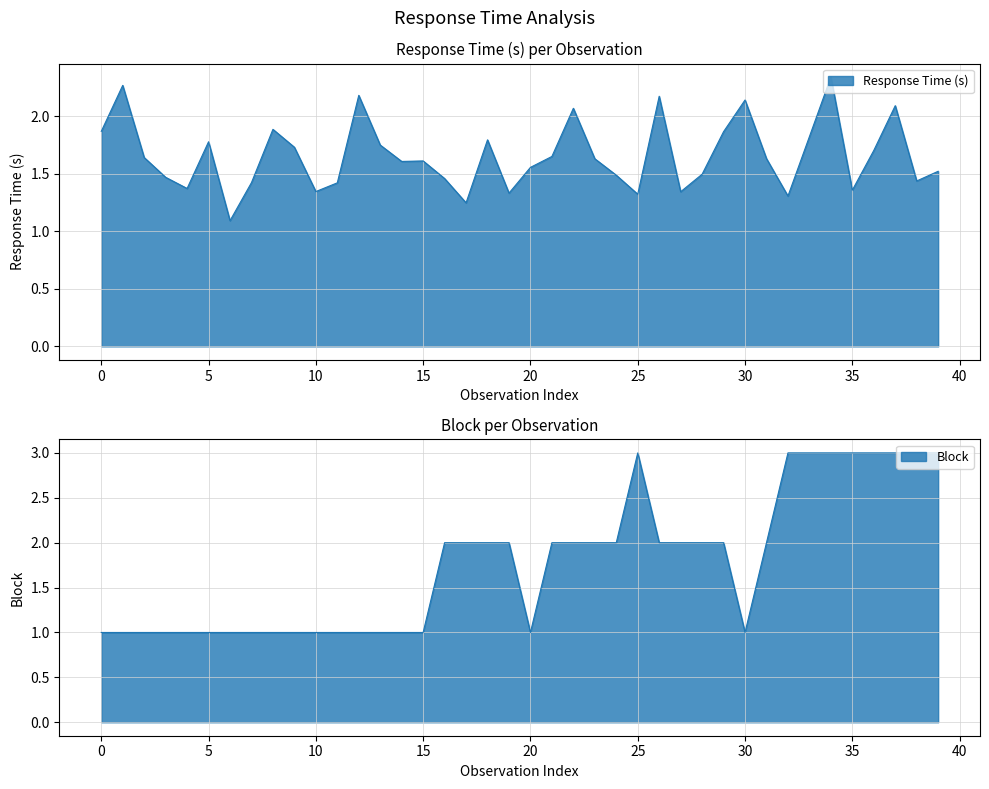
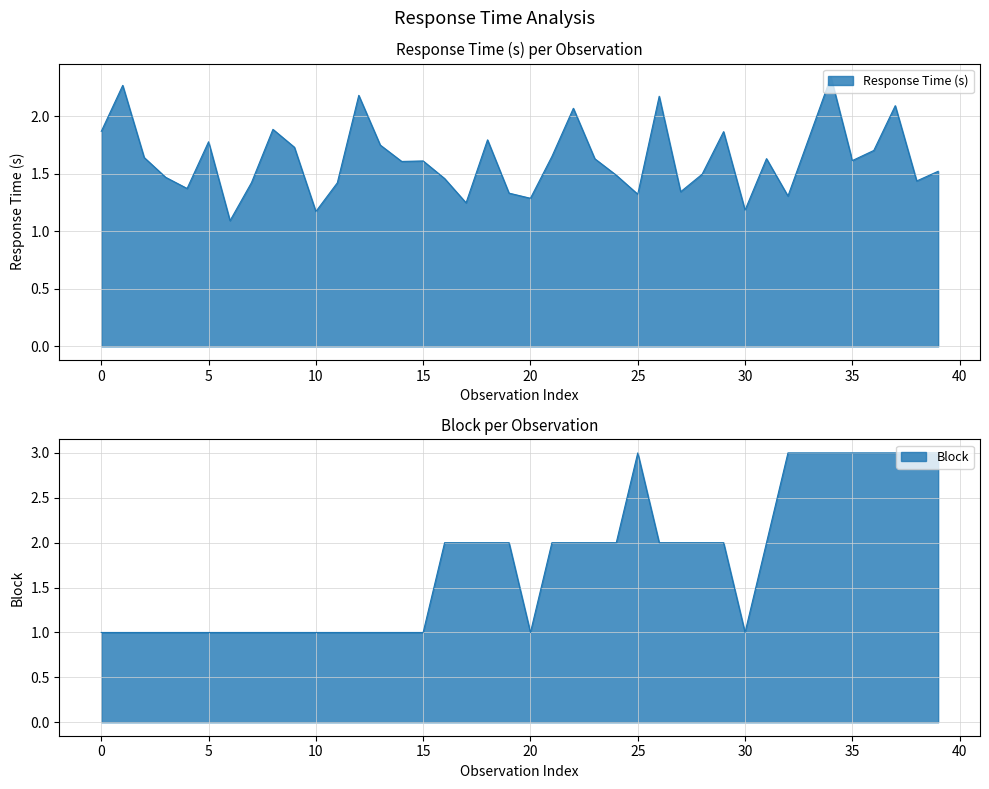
Response Time (s) per Observation, 10: 1.34 -> 1.17
Response Time (s) per Observation, 20: 1.55 -> 1.29
Response Time (s) per Observation, 30: 2.14 -> 1.18
Response Time (s) per Observation, 35: 1.36 -> 1.61
